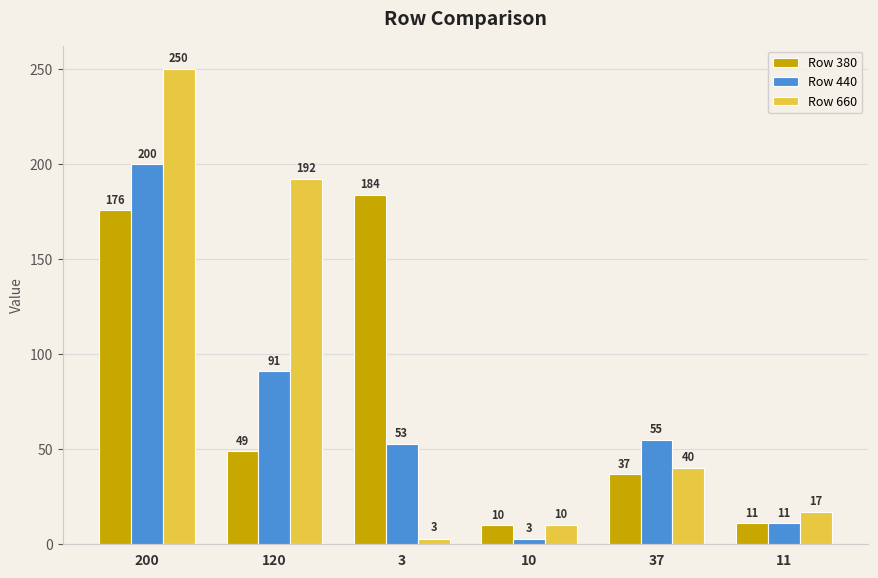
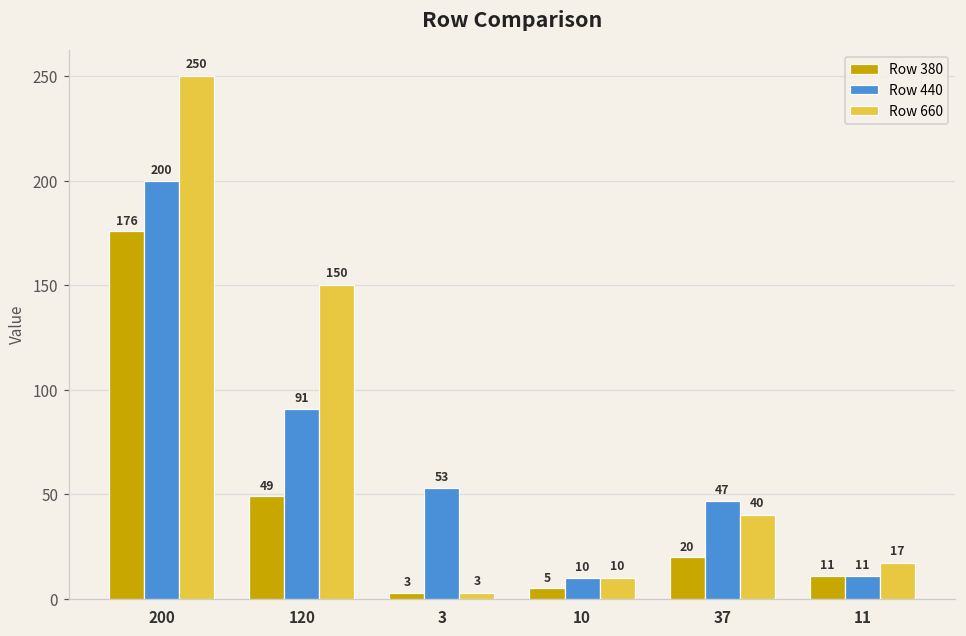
Row 660, 120: 192 -> 150
Row 380, 3: 184 -> 3
Row 380, 10: 10 -> 5
Row 440, 10: 3 -> 10
Row 380, 37: 37 -> 20
Row 440, 37: 55 -> 47
